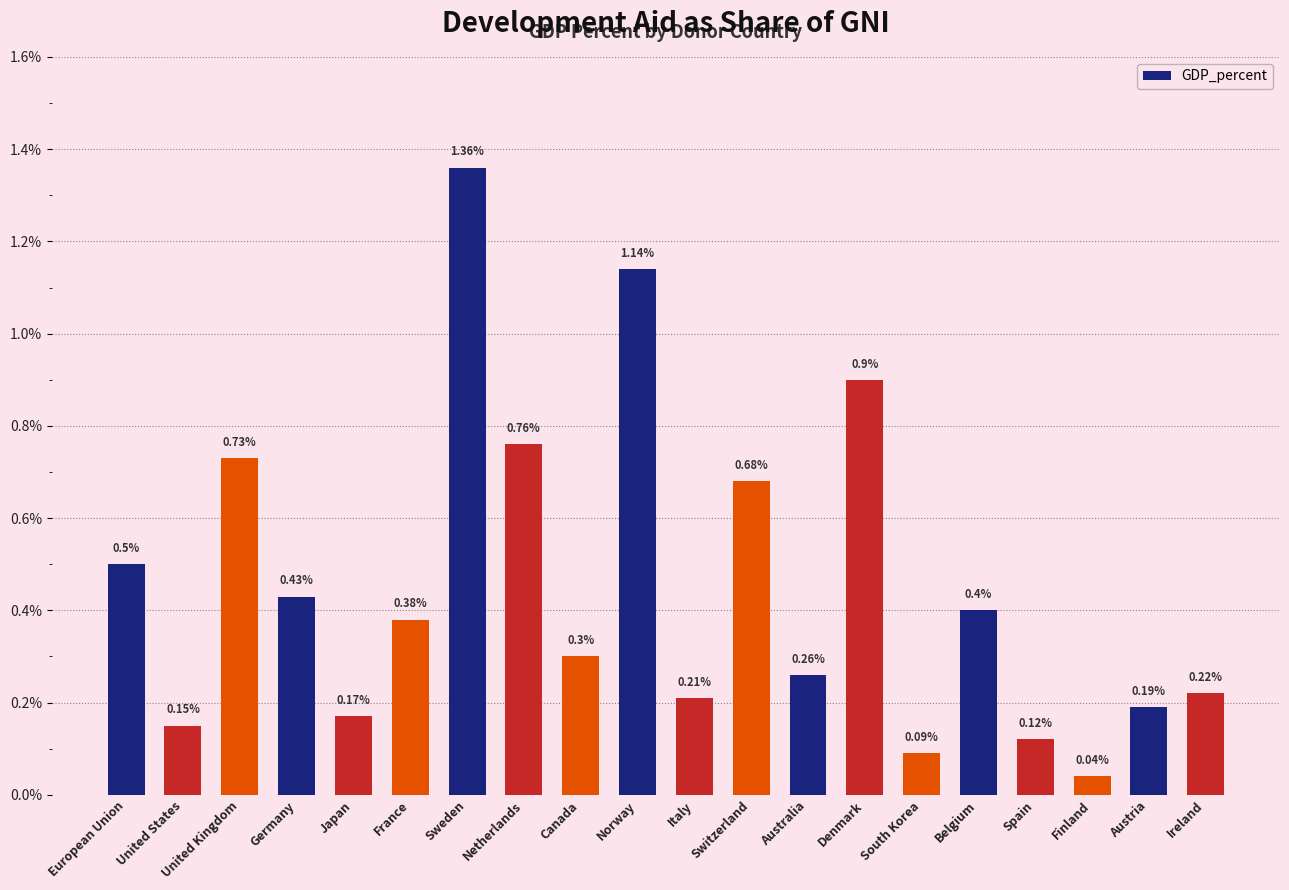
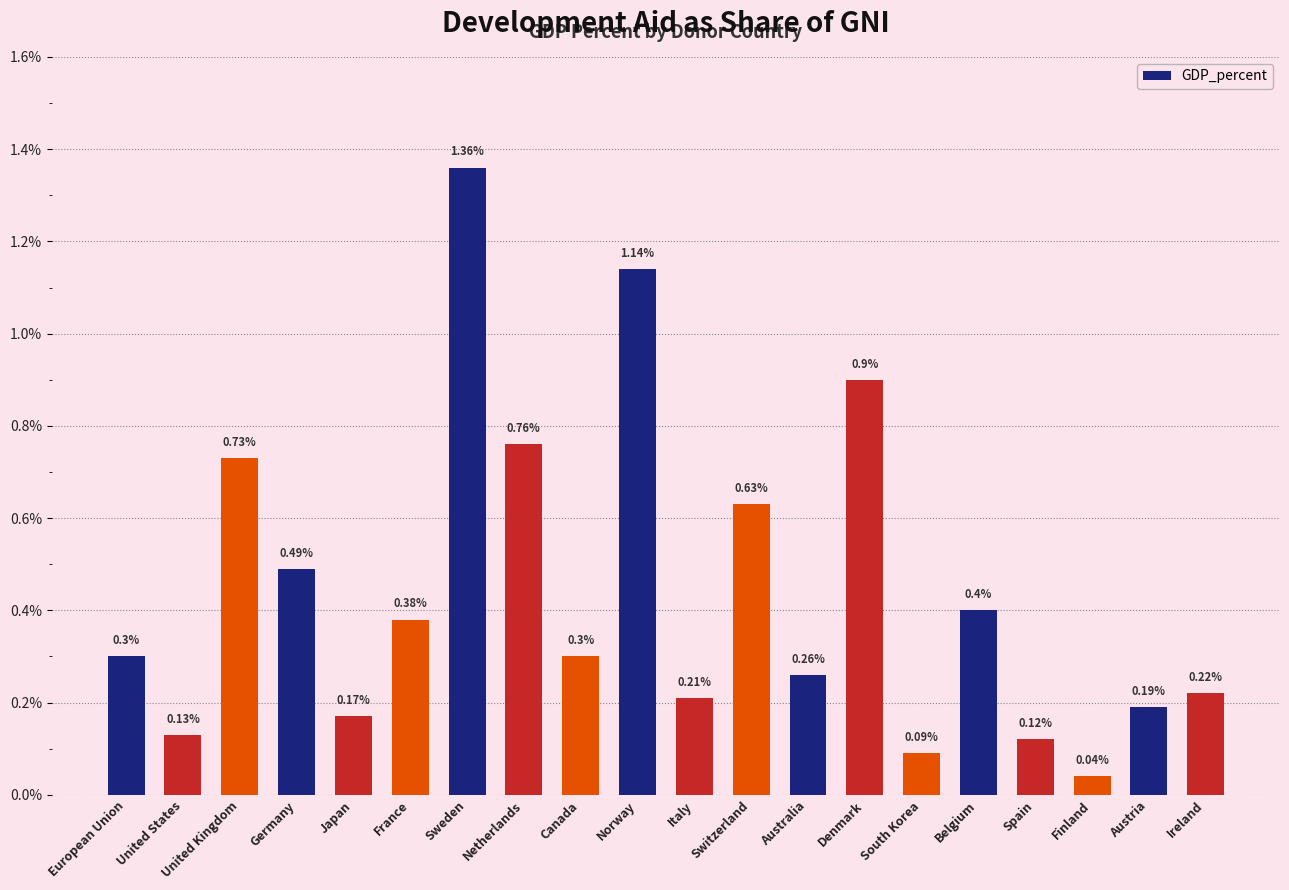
European Union: 0.5% -> 0.3%
United States: 0.15% -> 0.13%
Germany: 0.43% -> 0.49%
Switzerland: 0.68% -> 0.63%
